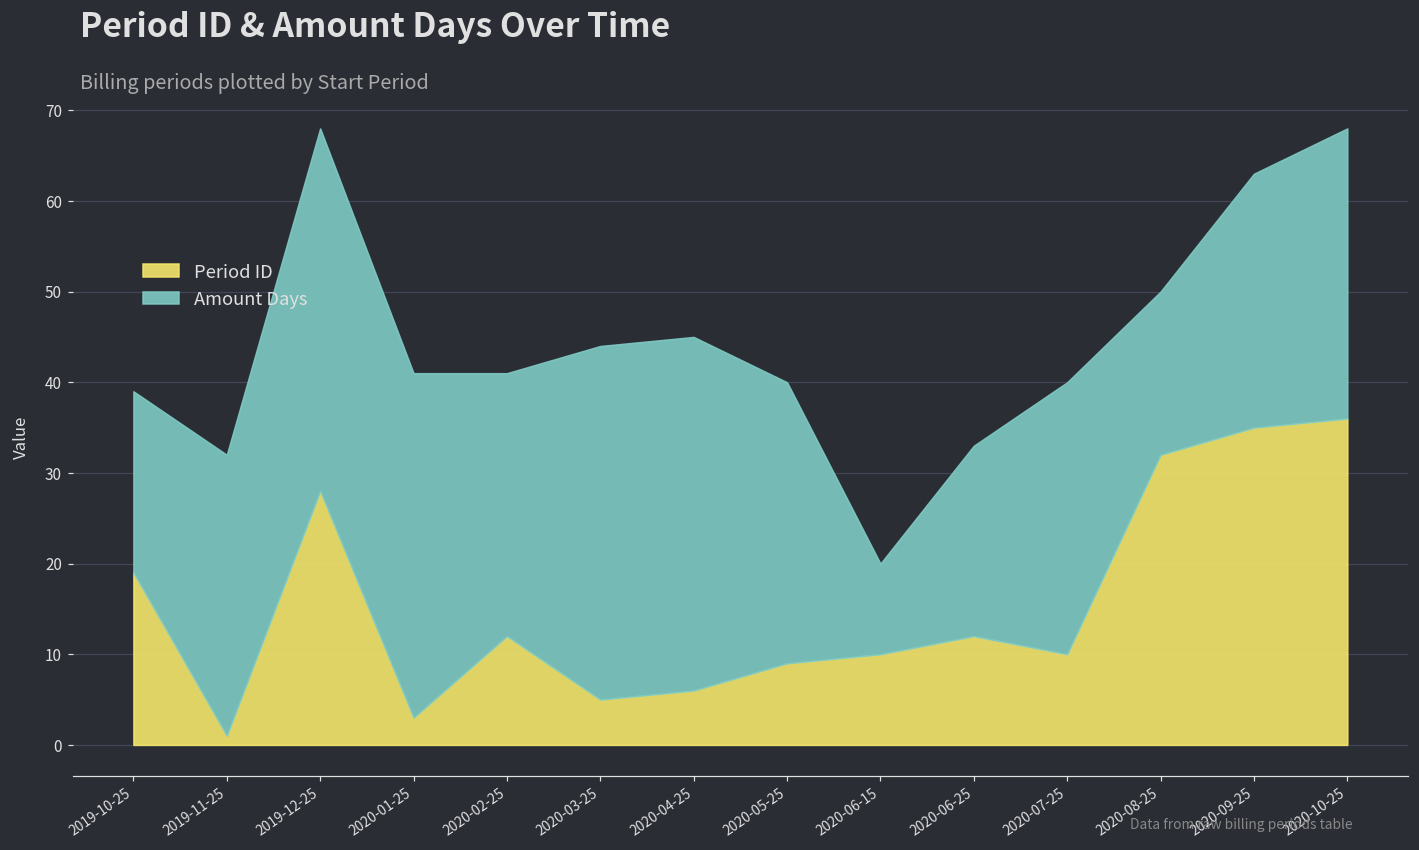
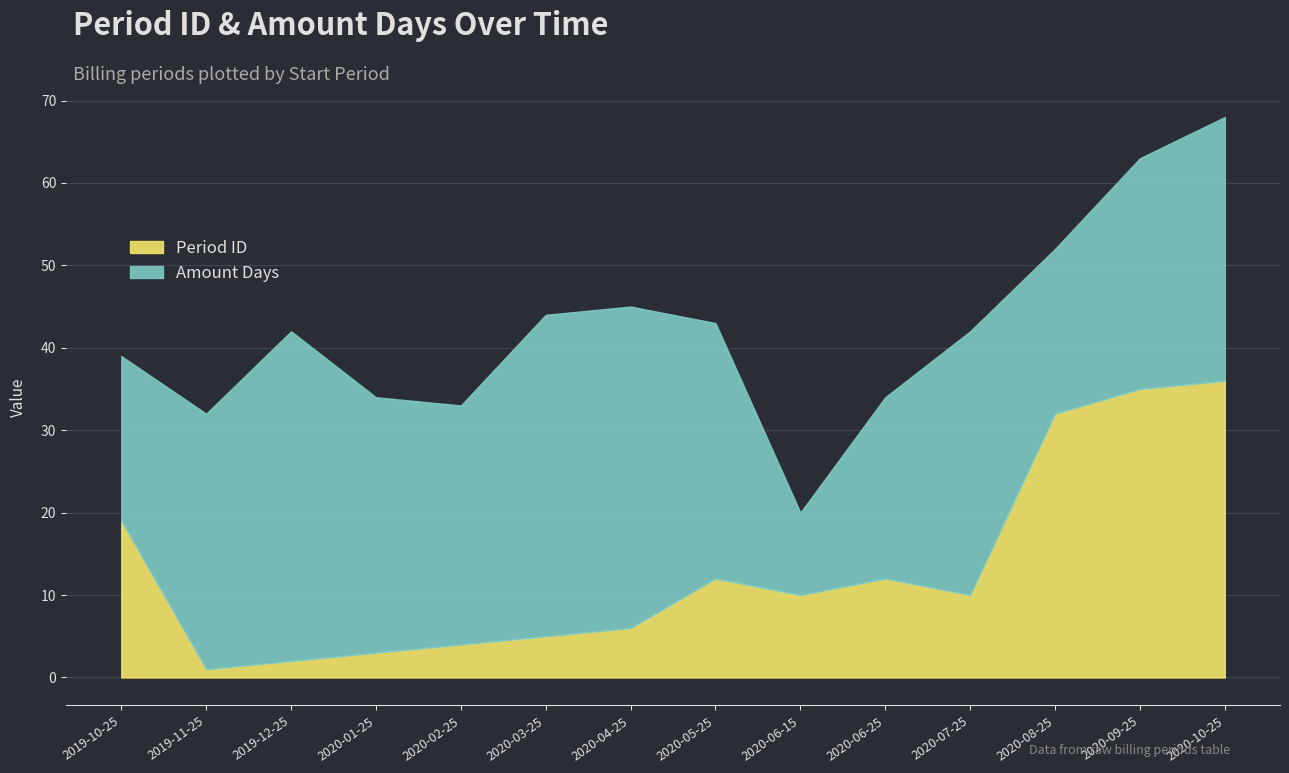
Period ID, 2019-12-25: 28 -> 2
Amount Days, 2020-01-25: 38 -> 31
Period ID, 2020-02-25: 12 -> 4
Period ID, 2020-05-25: 9 -> 12
Amount Days, 2020-06-25: 21 -> 22
Amount Days, 2020-07-25: 30 -> 32
Amount Days, 2020-08-25: 18 -> 20
